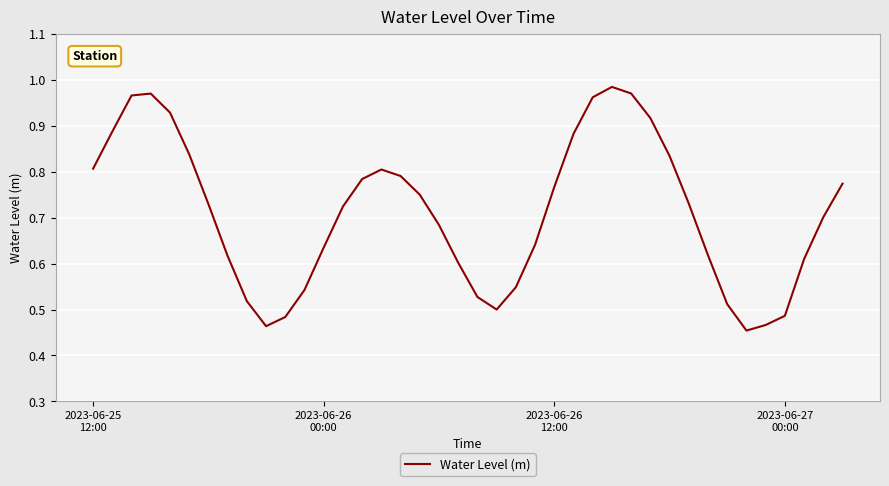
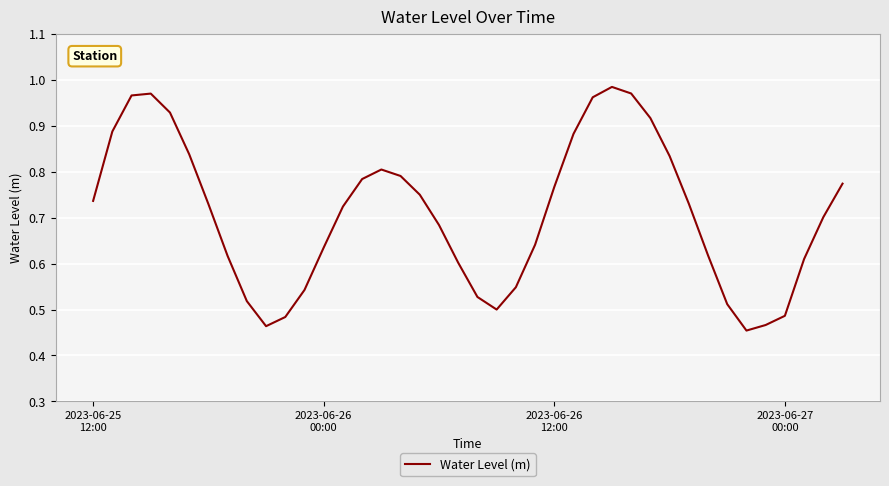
2023-06-25 12:00: 0.81 -> 0.74
